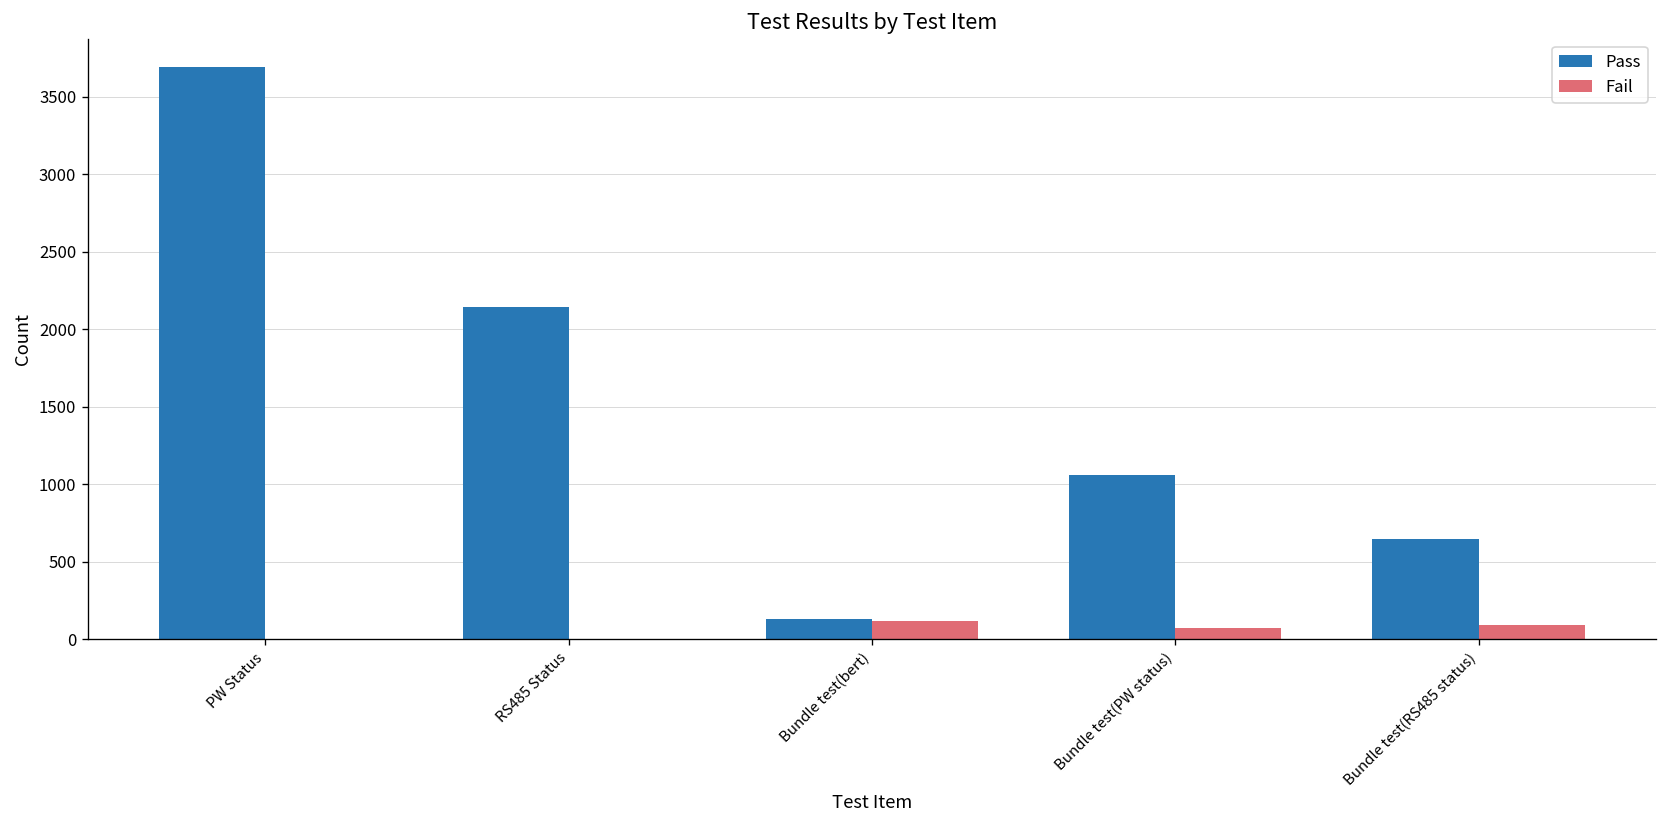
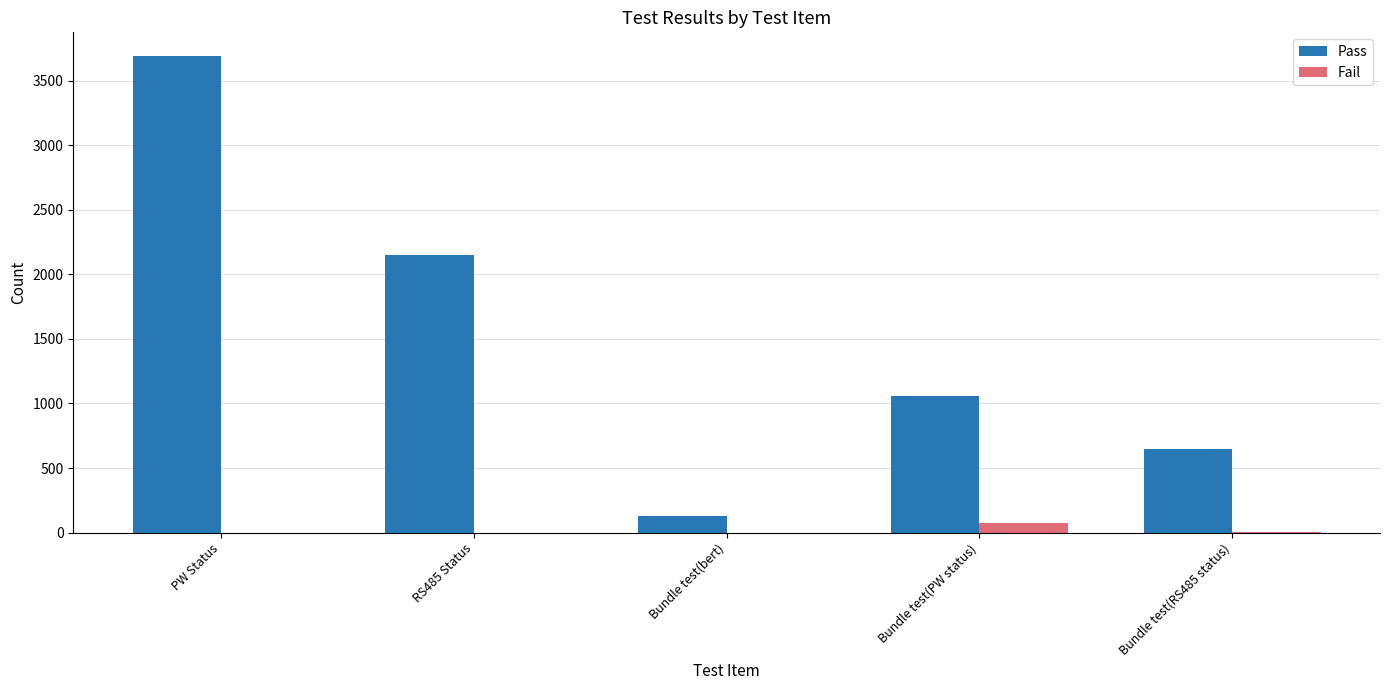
Fail, Bundle test(bert): 110 -> 0
Fail, Bundle test(RS485 status): 90 -> 0
